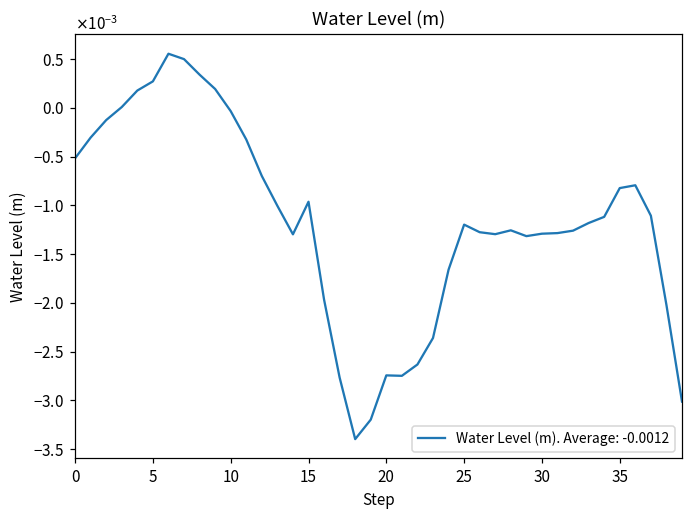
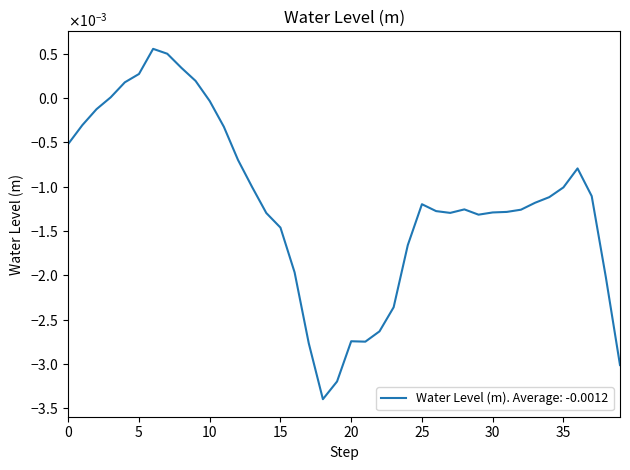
15: -0.0010 -> -0.0015
35: -0.0008 -> -0.0010
